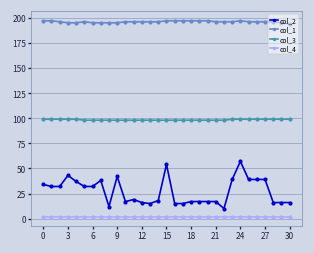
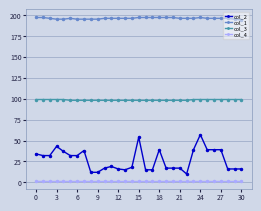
col_2, 9: 40 -> 10
col_2, 18: 20 -> 40
